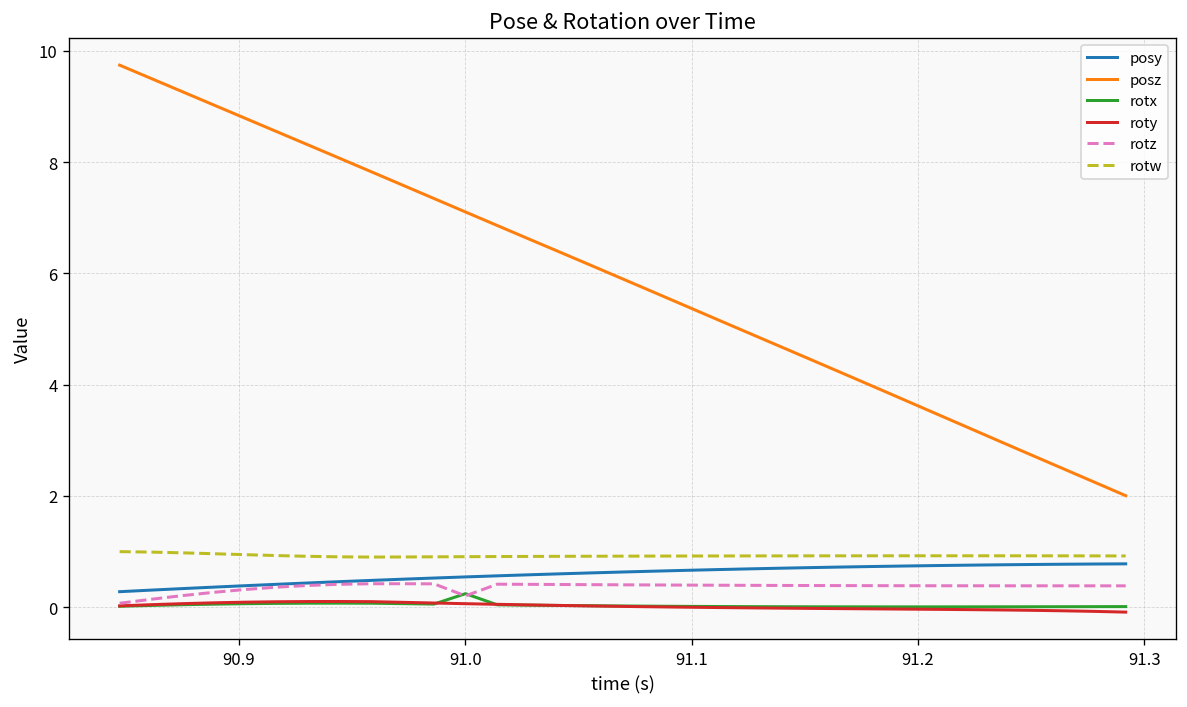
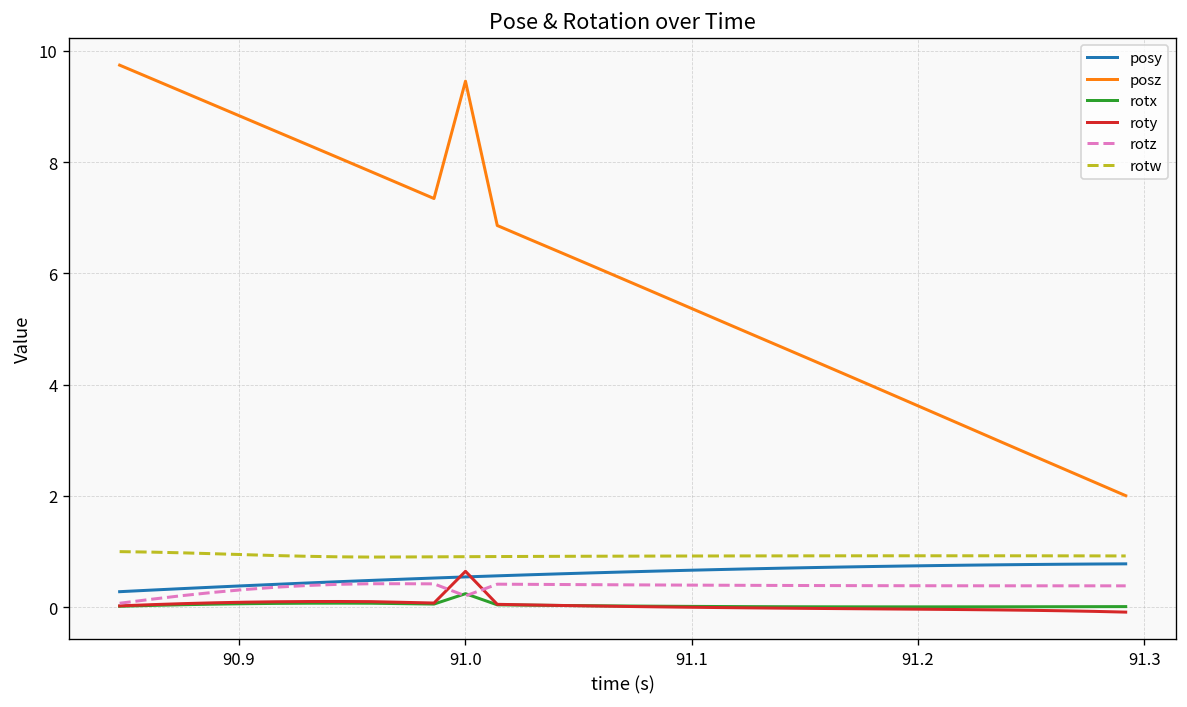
posz, 91.0: 7.1 -> 9.5
roty, 91.0: 0.1 -> 0.6
